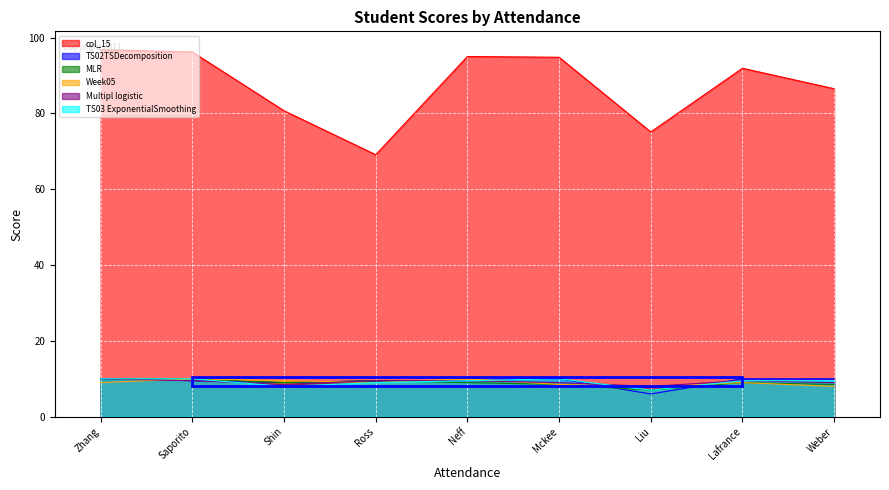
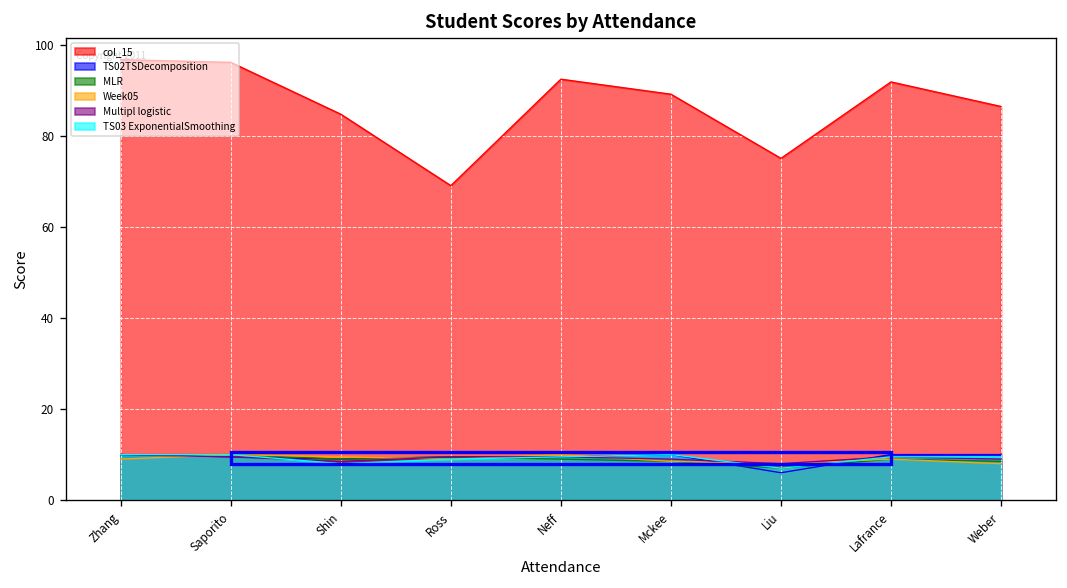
col_15, Shin: 81 -> 85
col_15, Neff: 95 -> 93
col_15, Mckee: 95 -> 89
